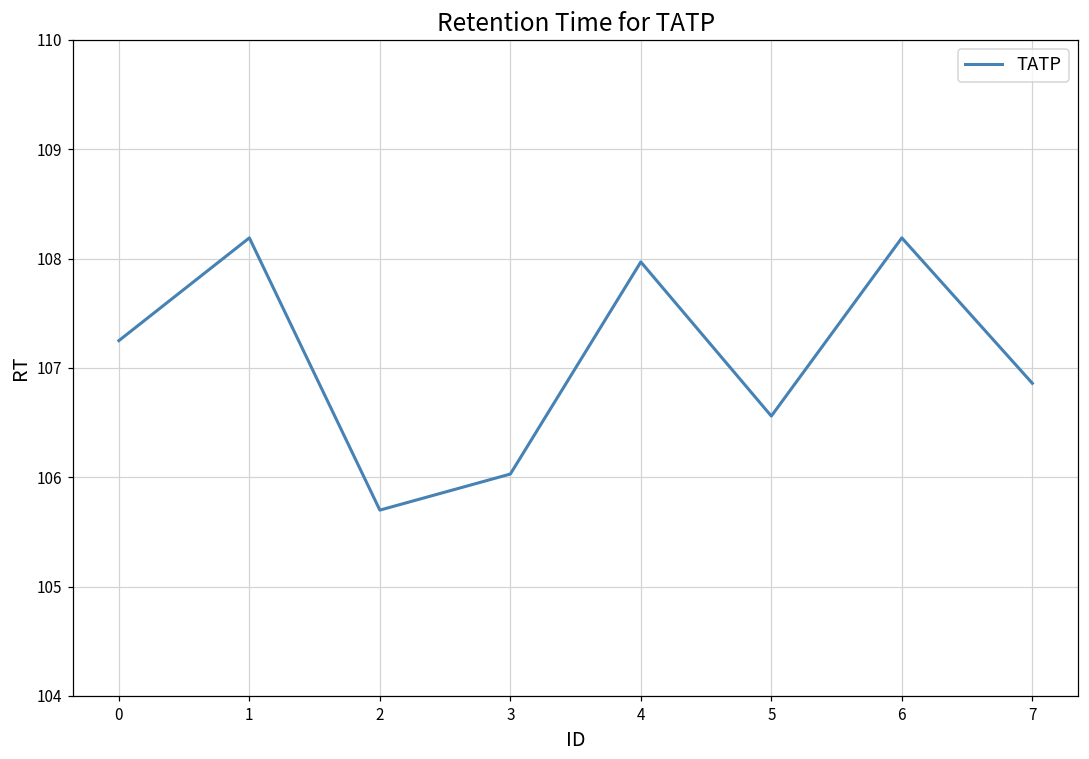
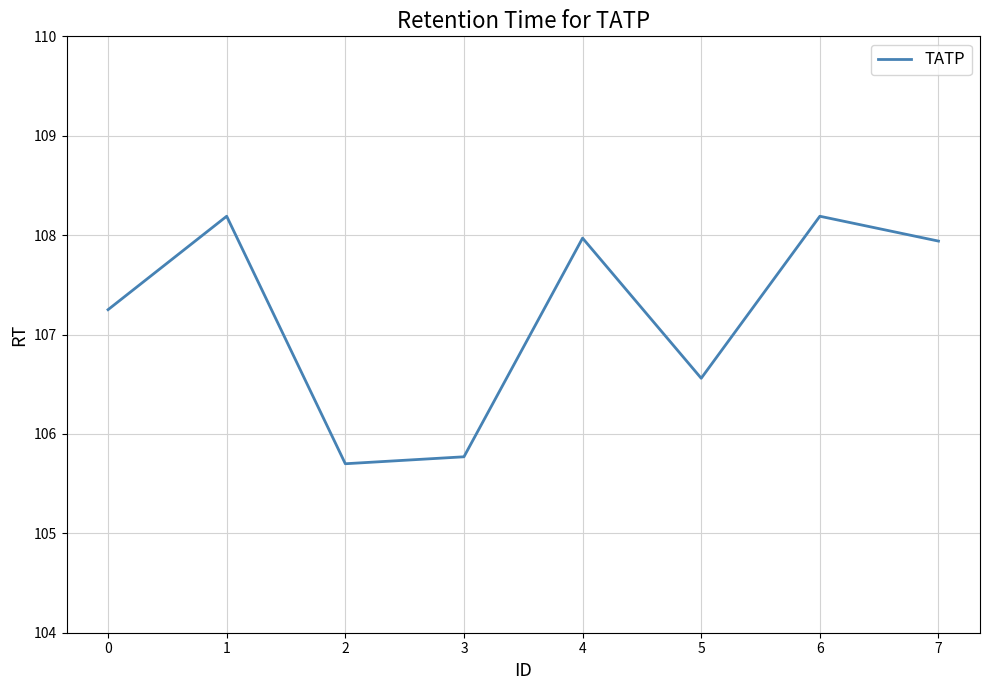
3: 106.0 -> 105.8
7: 106.9 -> 107.9
